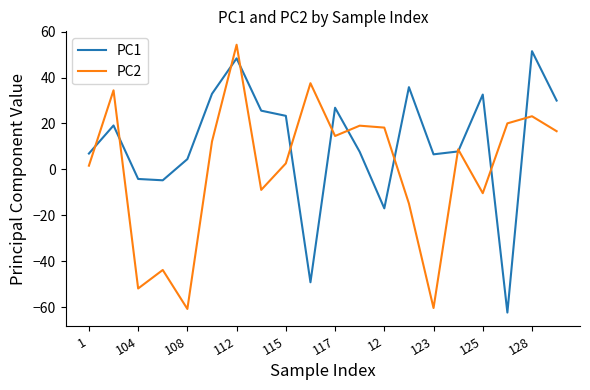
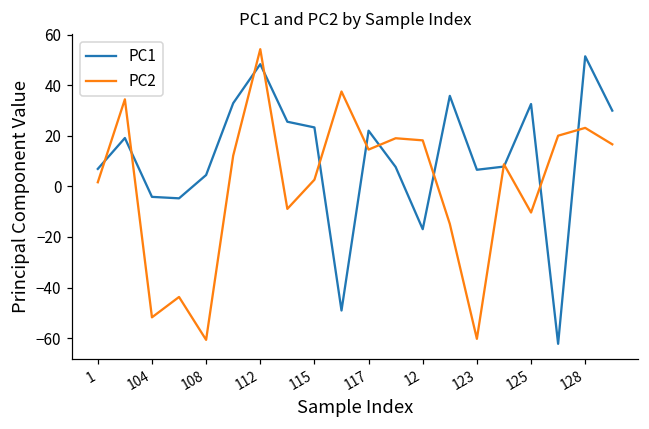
PC1, 117: 27 -> 22
